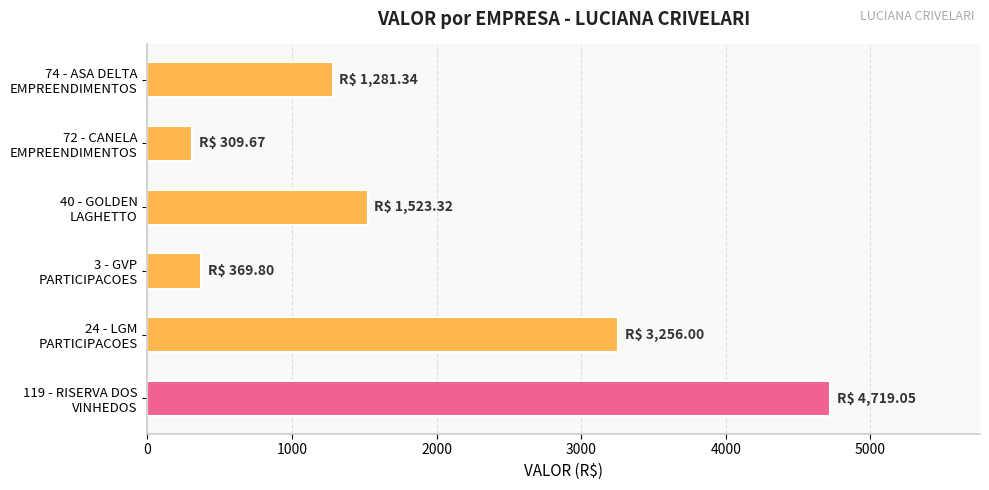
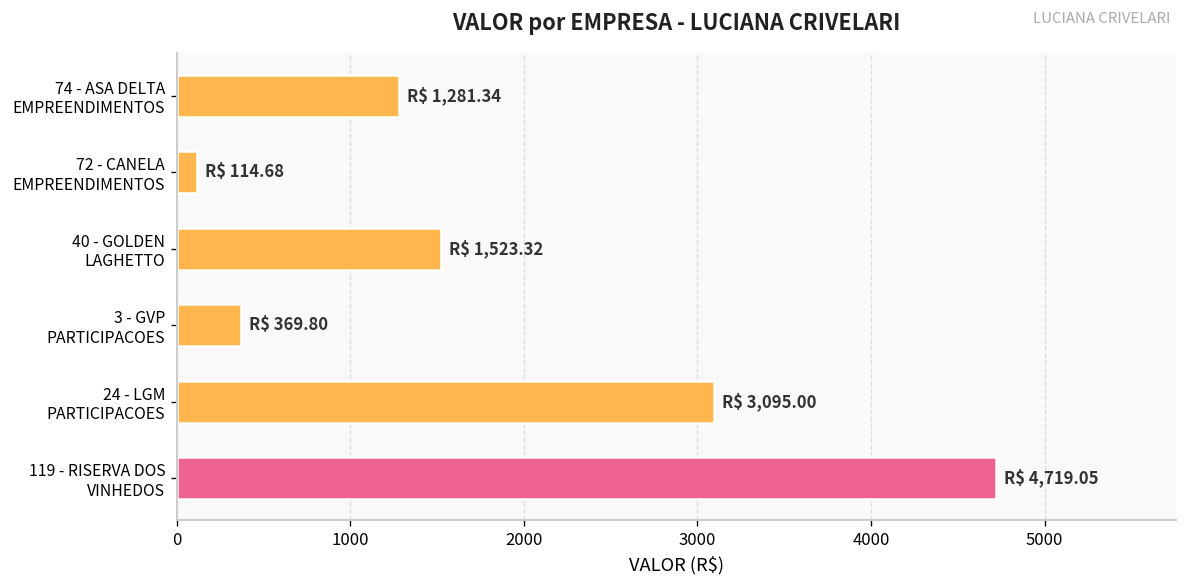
72 - CANELA EMPREENDIMENTOS: 309.67 -> 114.68
24 - LGM PARTICIPACOES: 3,256.00 -> 3,095.00
